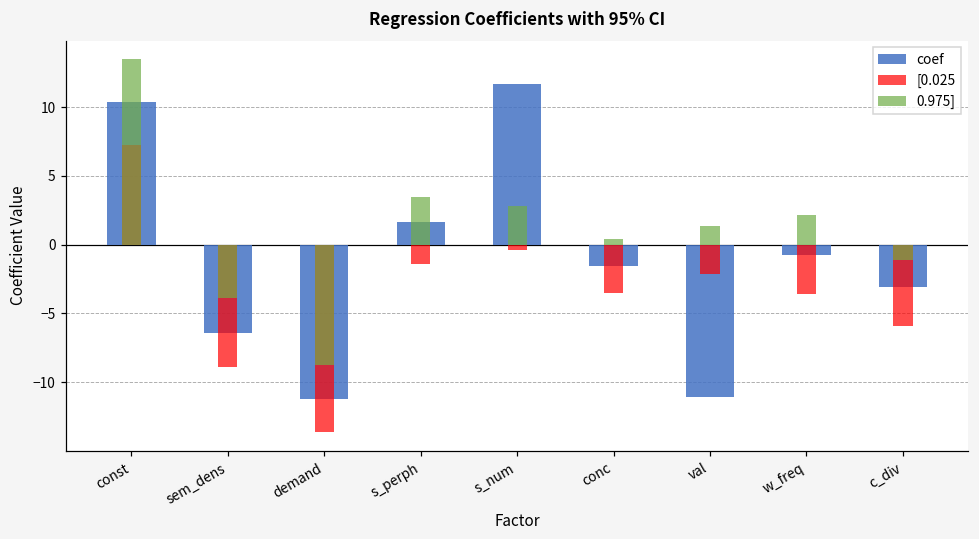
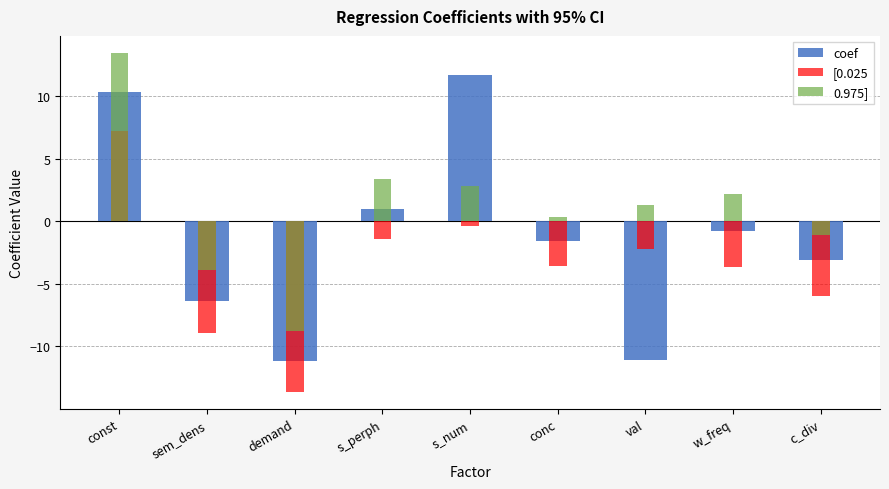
coef, s_perph: 1.6 -> 1.0
